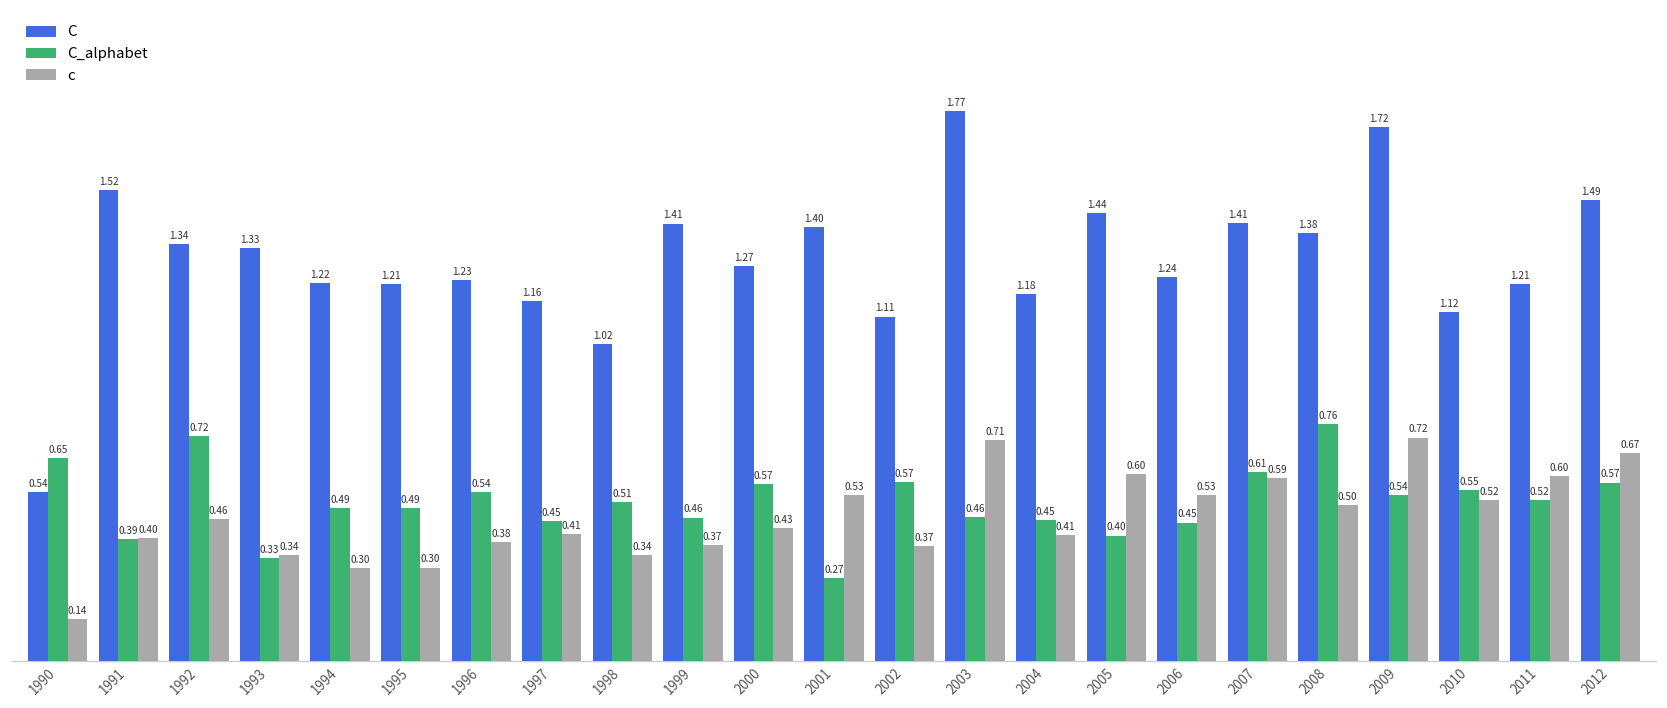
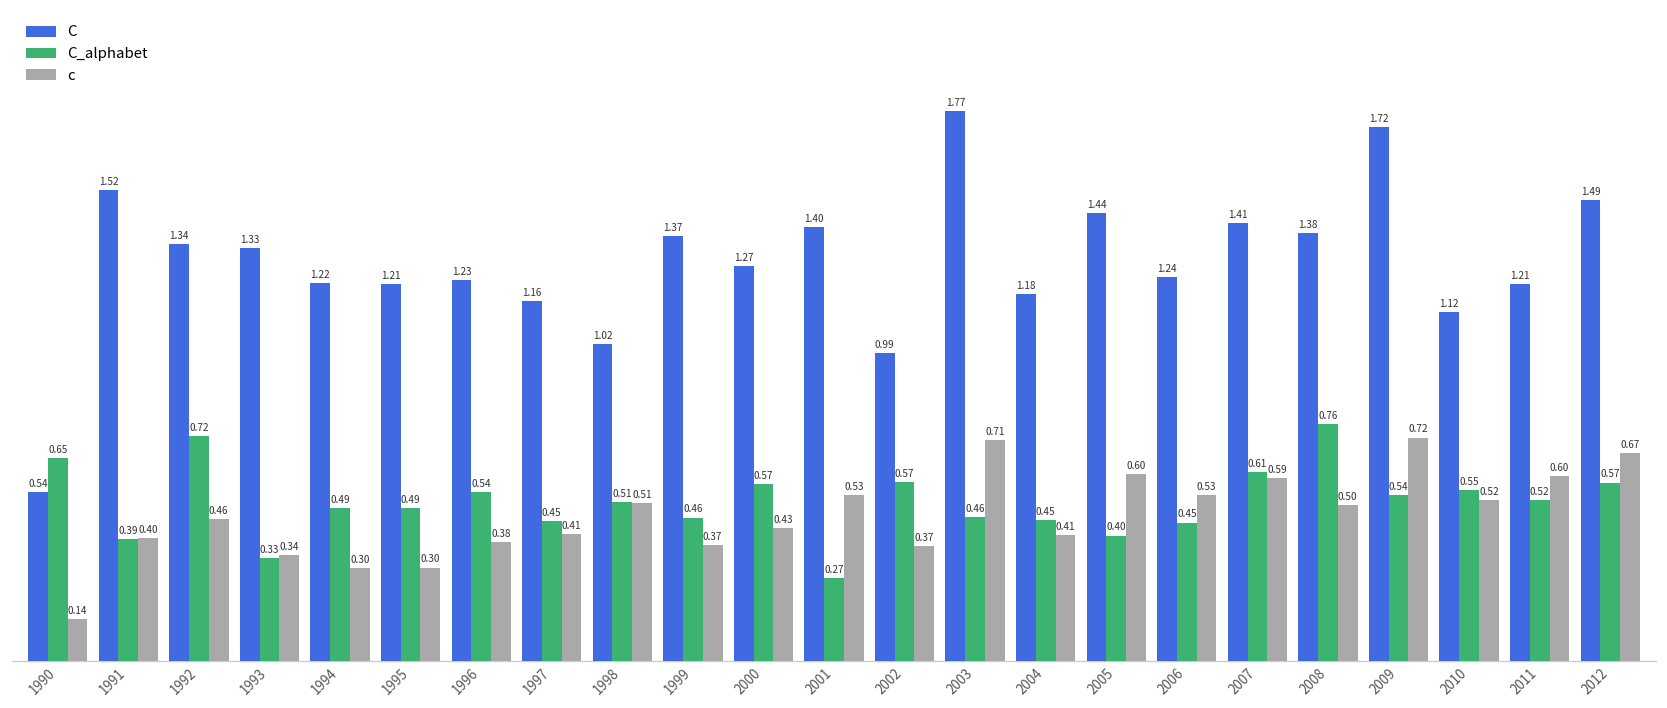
c, 1998: 0.34 -> 0.51
C, 1999: 1.41 -> 1.37
C, 2002: 1.11 -> 0.99
